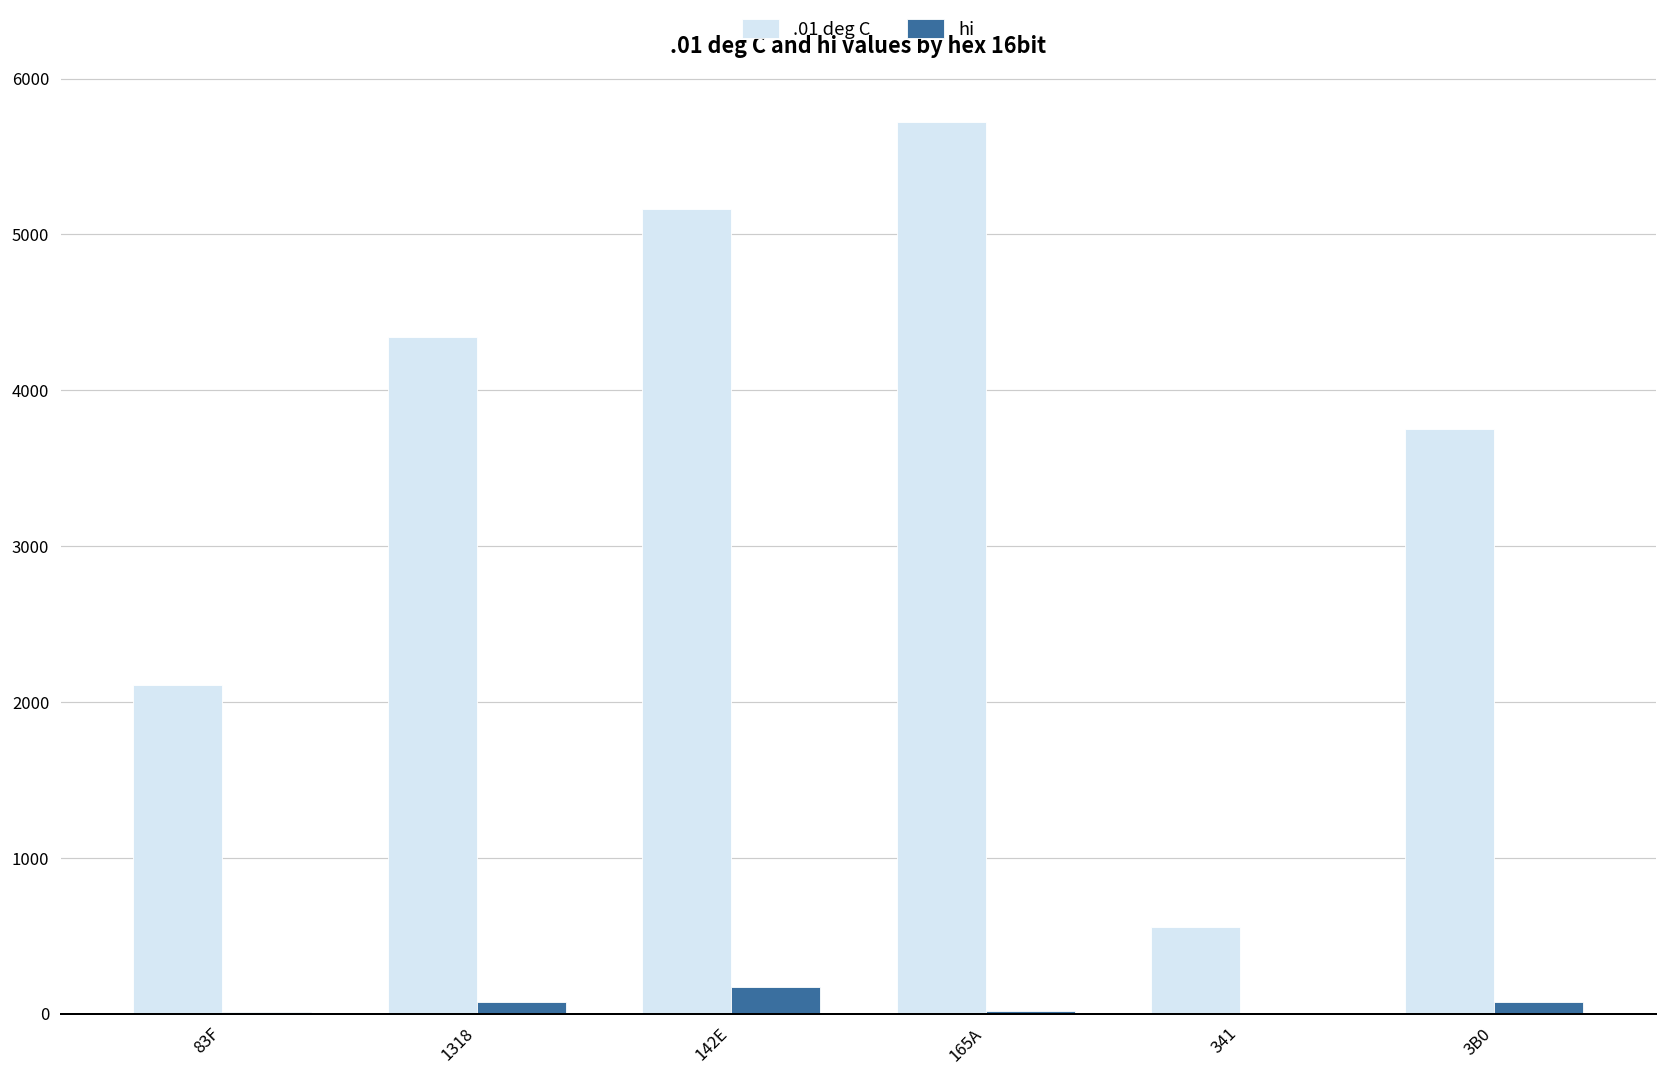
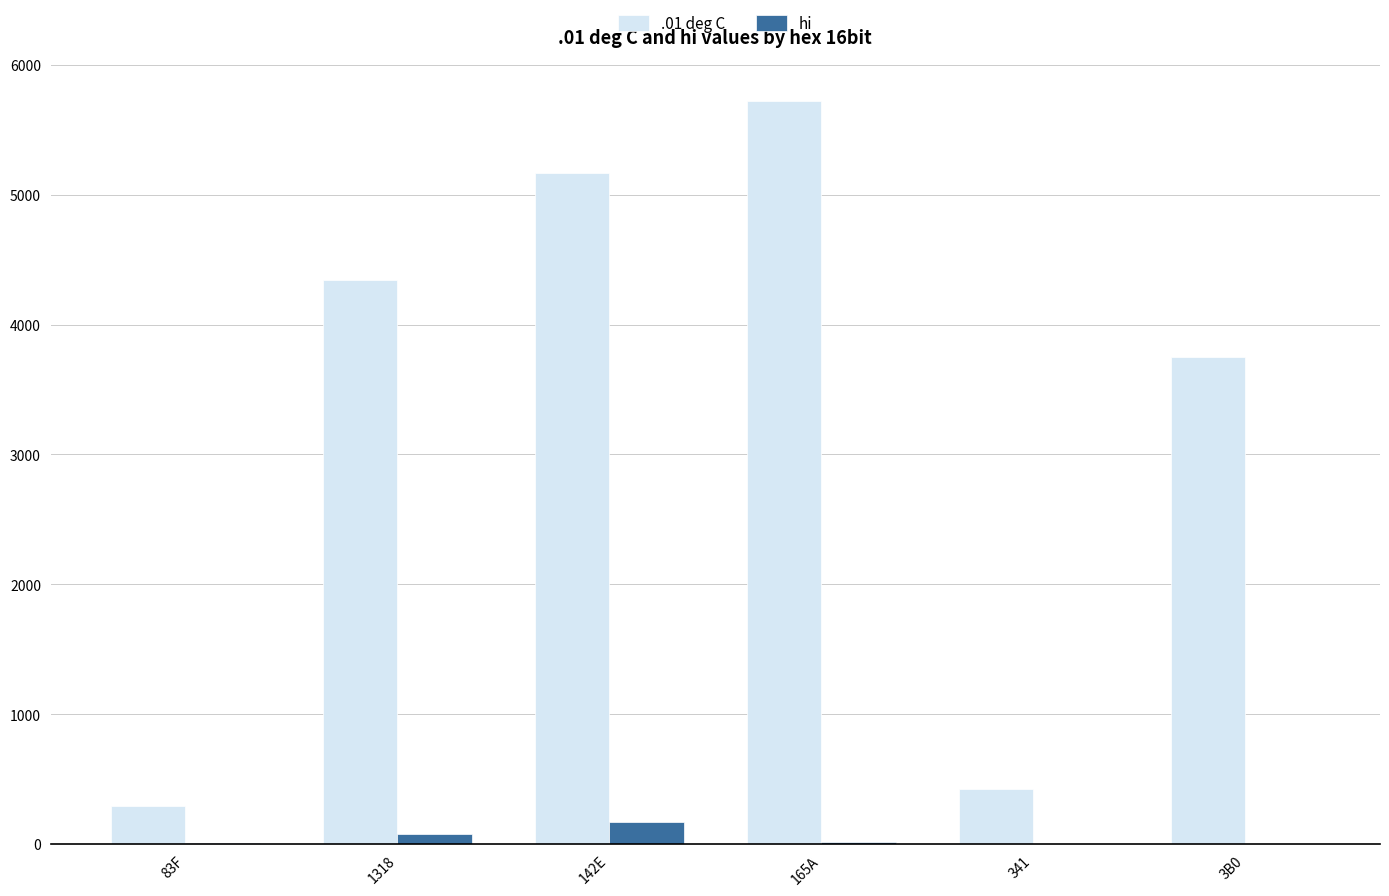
.01 deg C, 83F: 2110 -> 290
.01 deg C, 341: 560 -> 420
hi, 3B0: 80 -> 0
